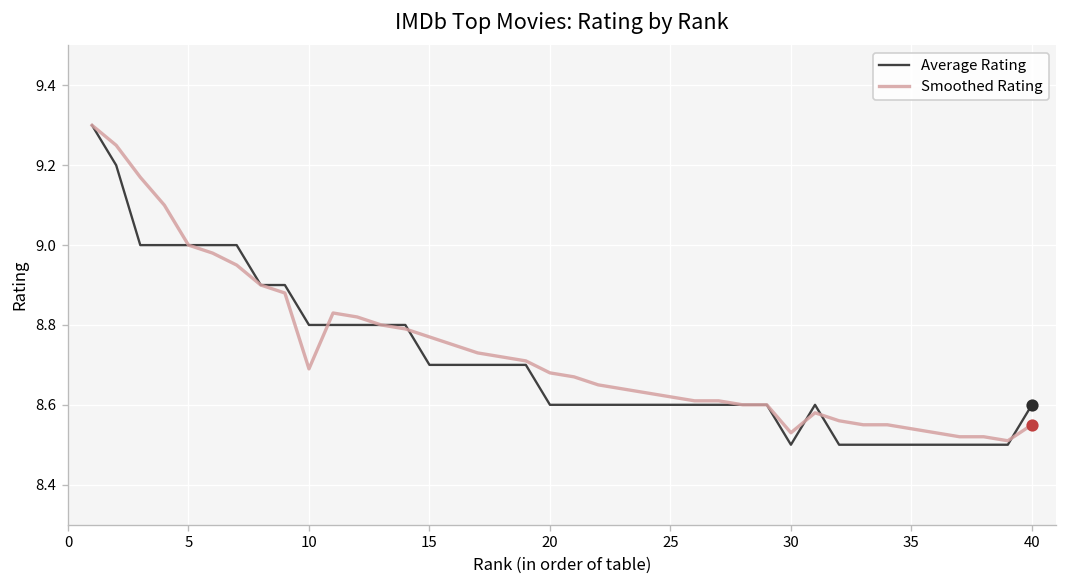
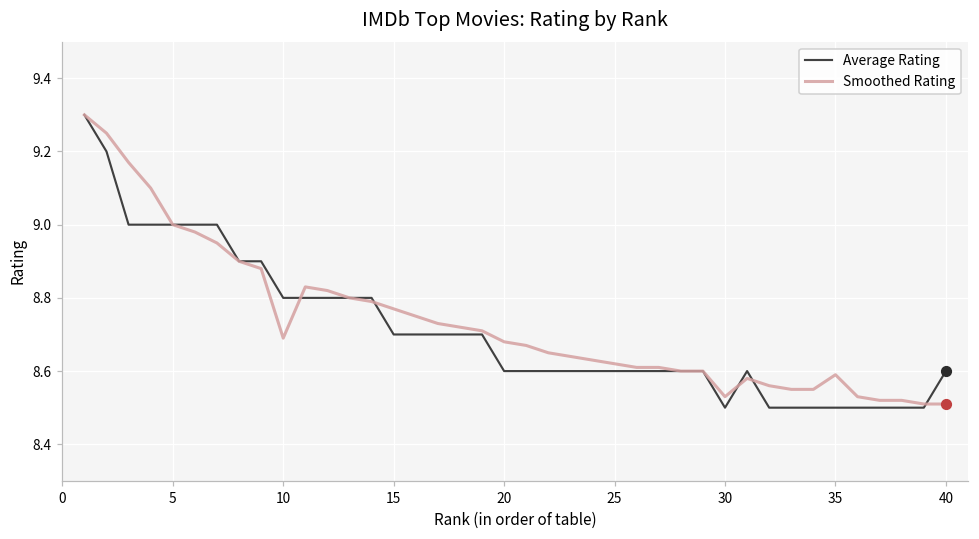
Smoothed Rating, 35: 8.54 -> 8.59
Smoothed Rating, 40: 8.55 -> 8.51
